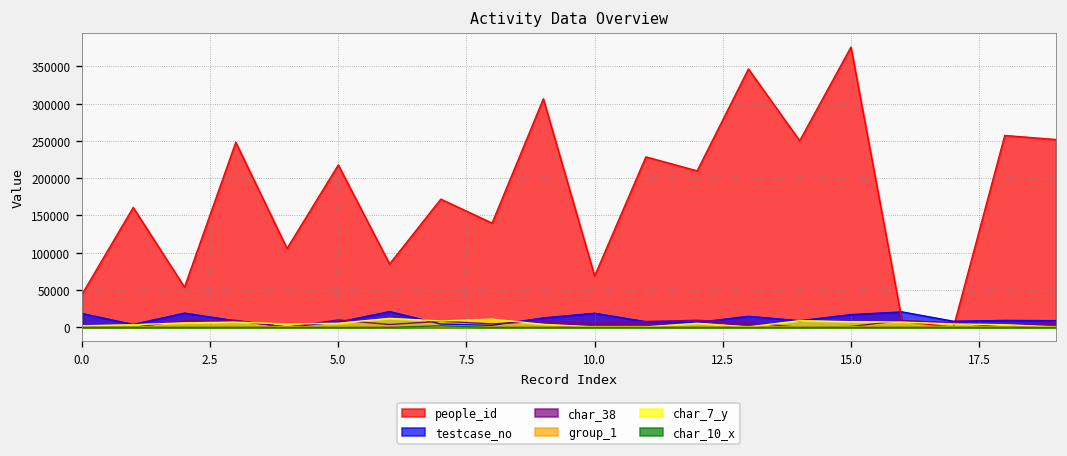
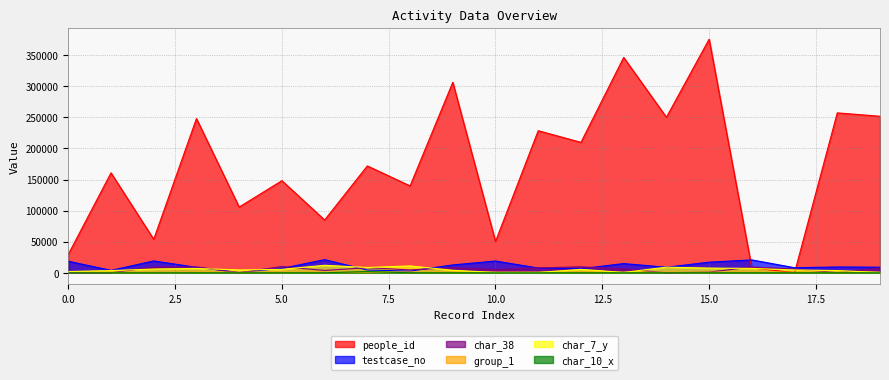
people_id, 0.0: 40000 -> 30000
people_id, 5.0: 220000 -> 150000
people_id, 10.0: 70000 -> 50000
